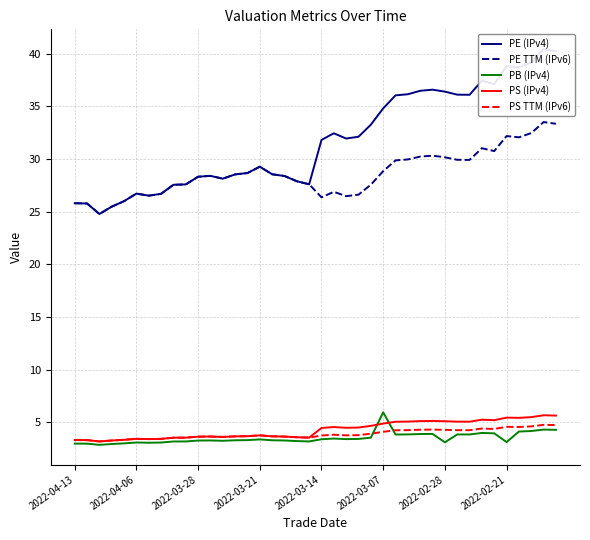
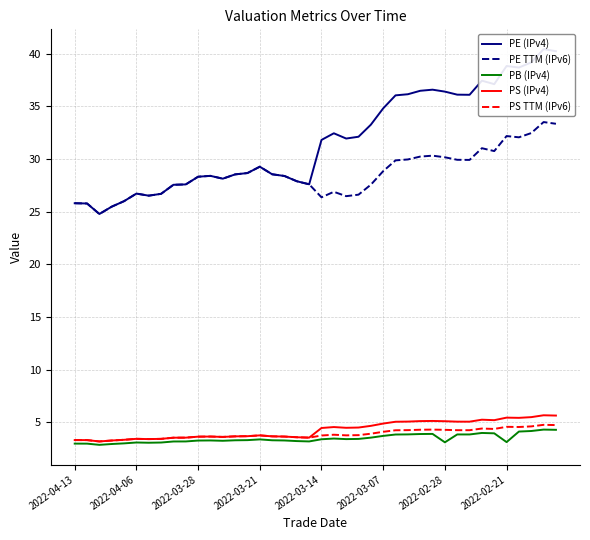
PB (IPv4), 2022-03-07: 5.9 -> 3.7
